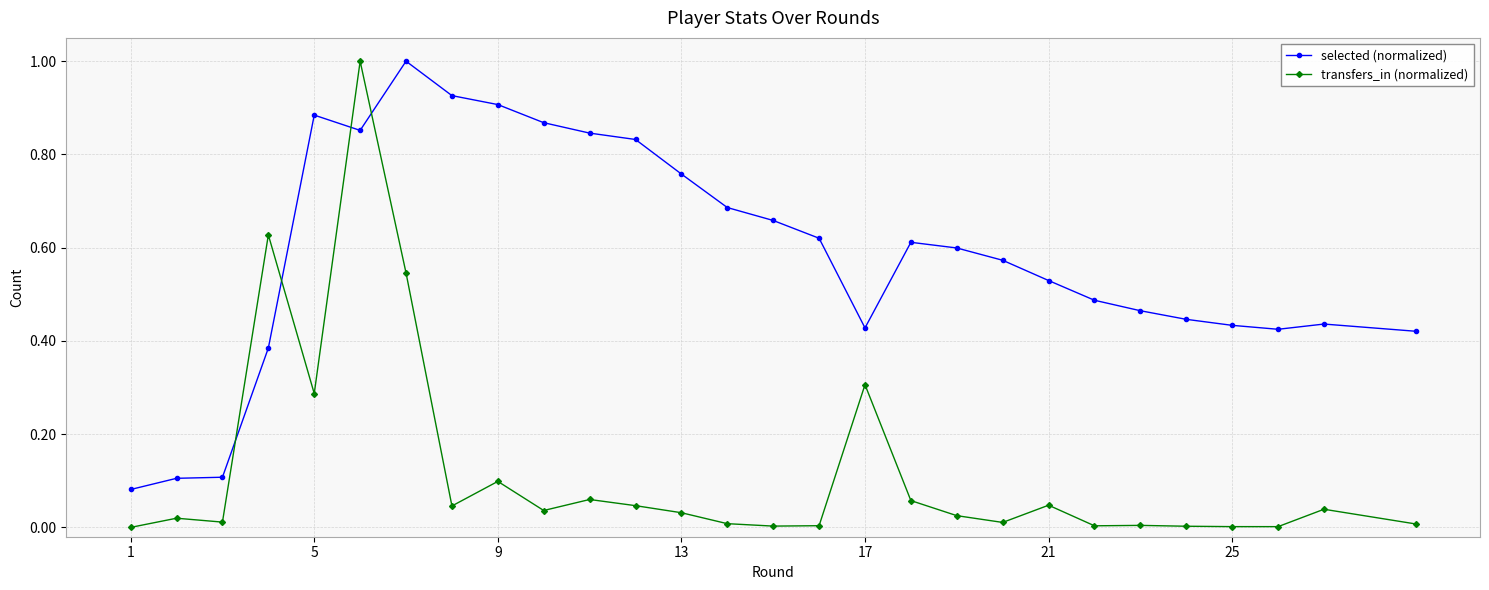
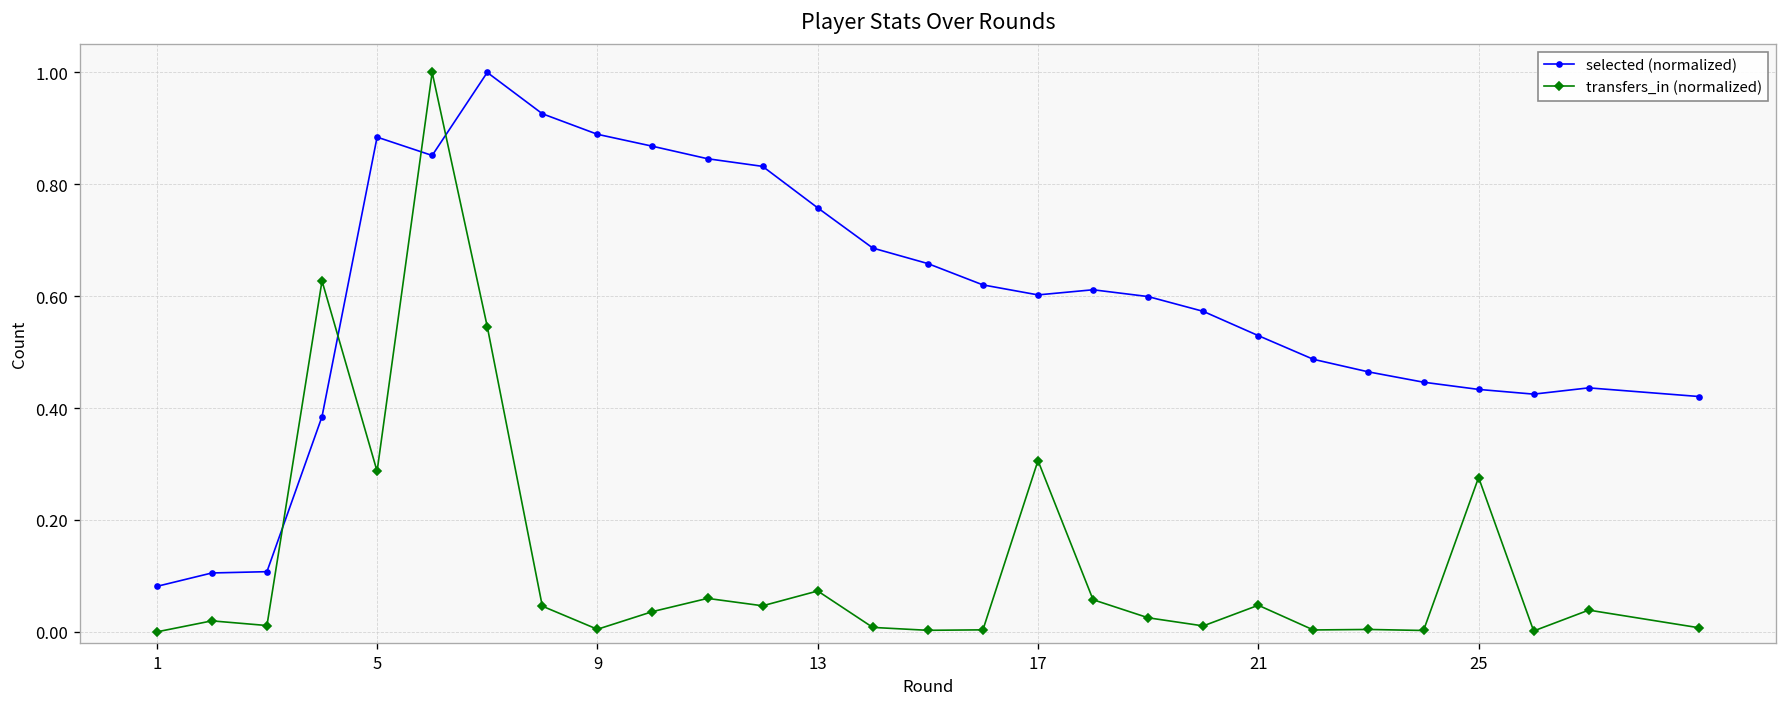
selected (normalized), 9: 0.91 -> 0.89
transfers_in (normalized), 9: 0.10 -> 0.00
transfers_in (normalized), 13: 0.03 -> 0.07
selected (normalized), 17: 0.43 -> 0.60
transfers_in (normalized), 25: 0.00 -> 0.28
